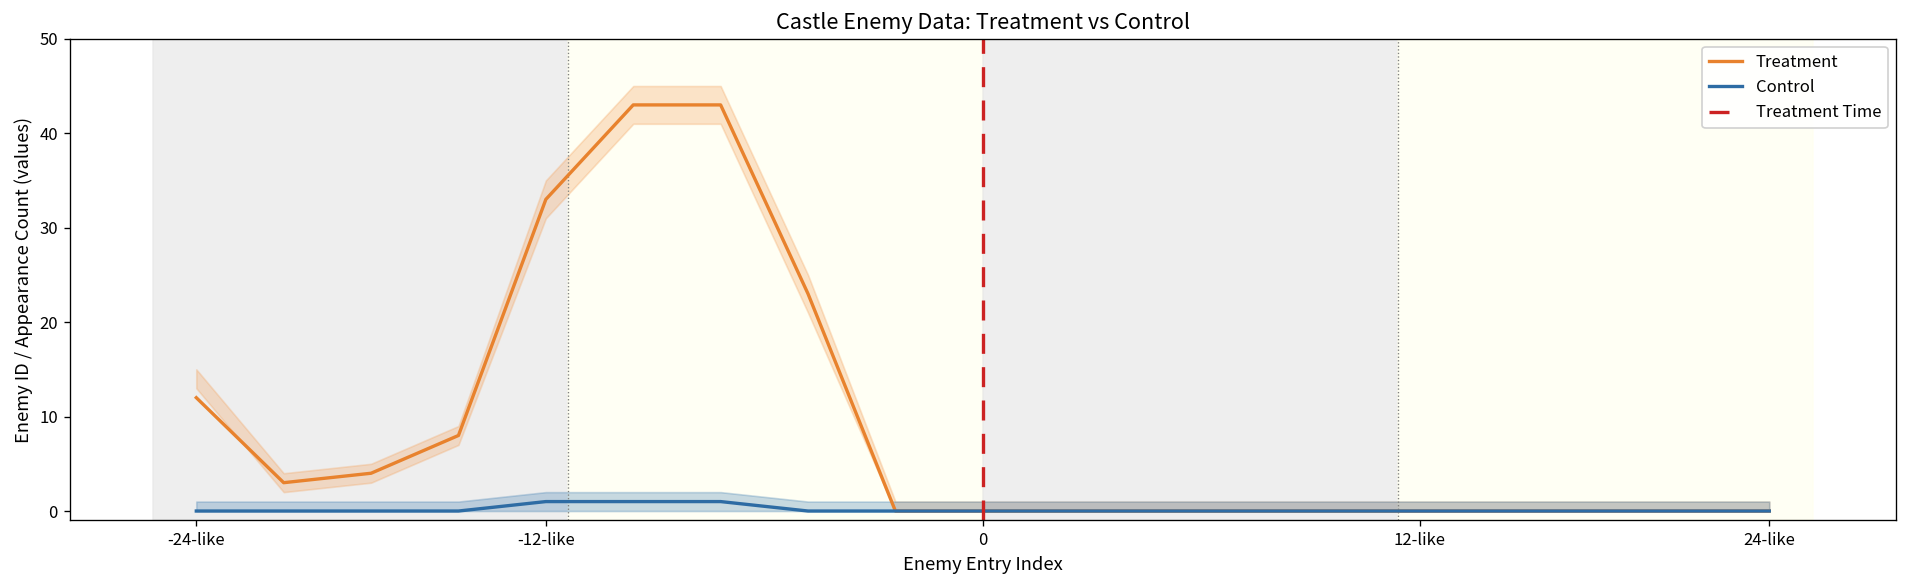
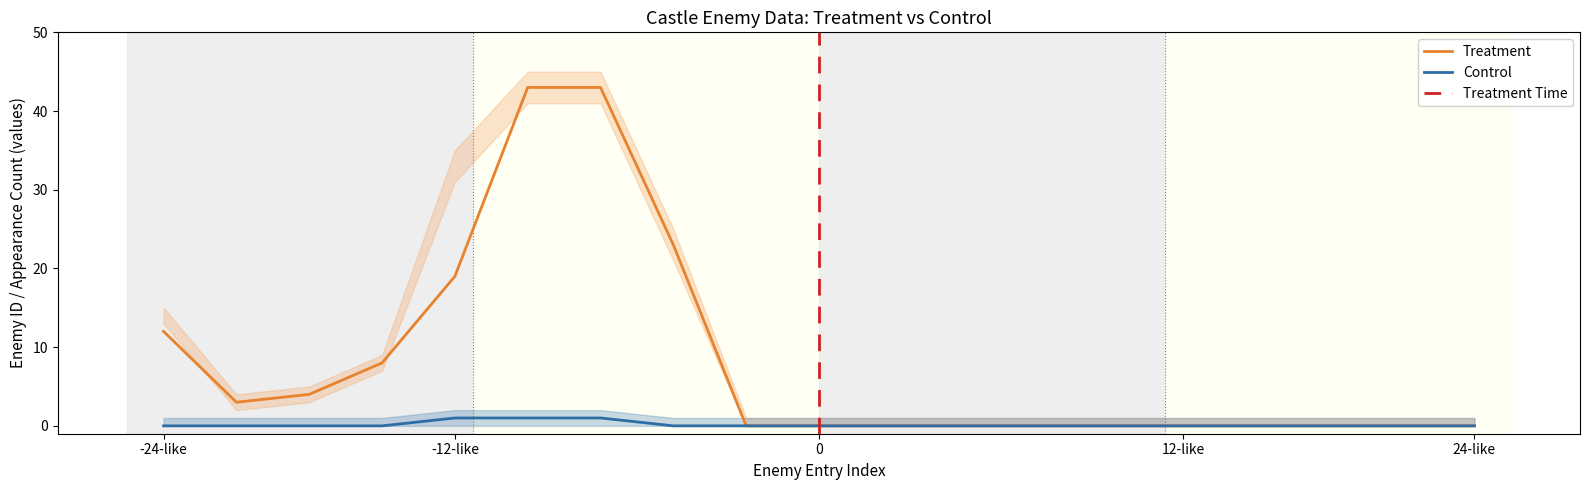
Treatment, -12-like: 33 -> 19
